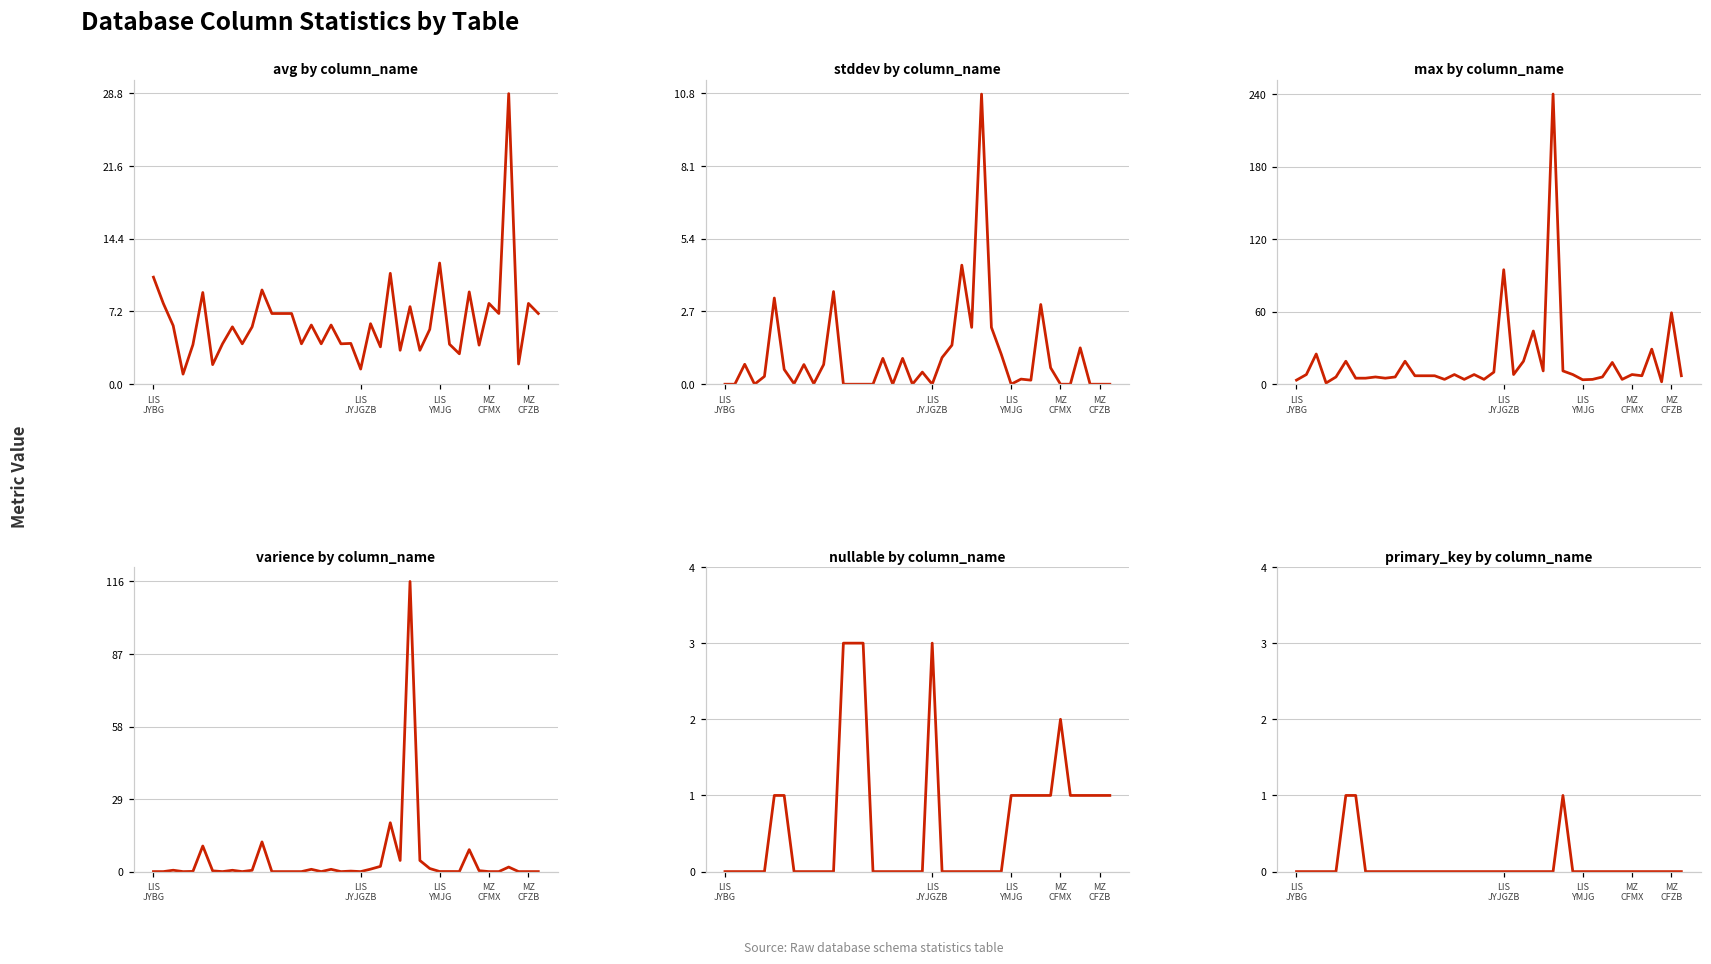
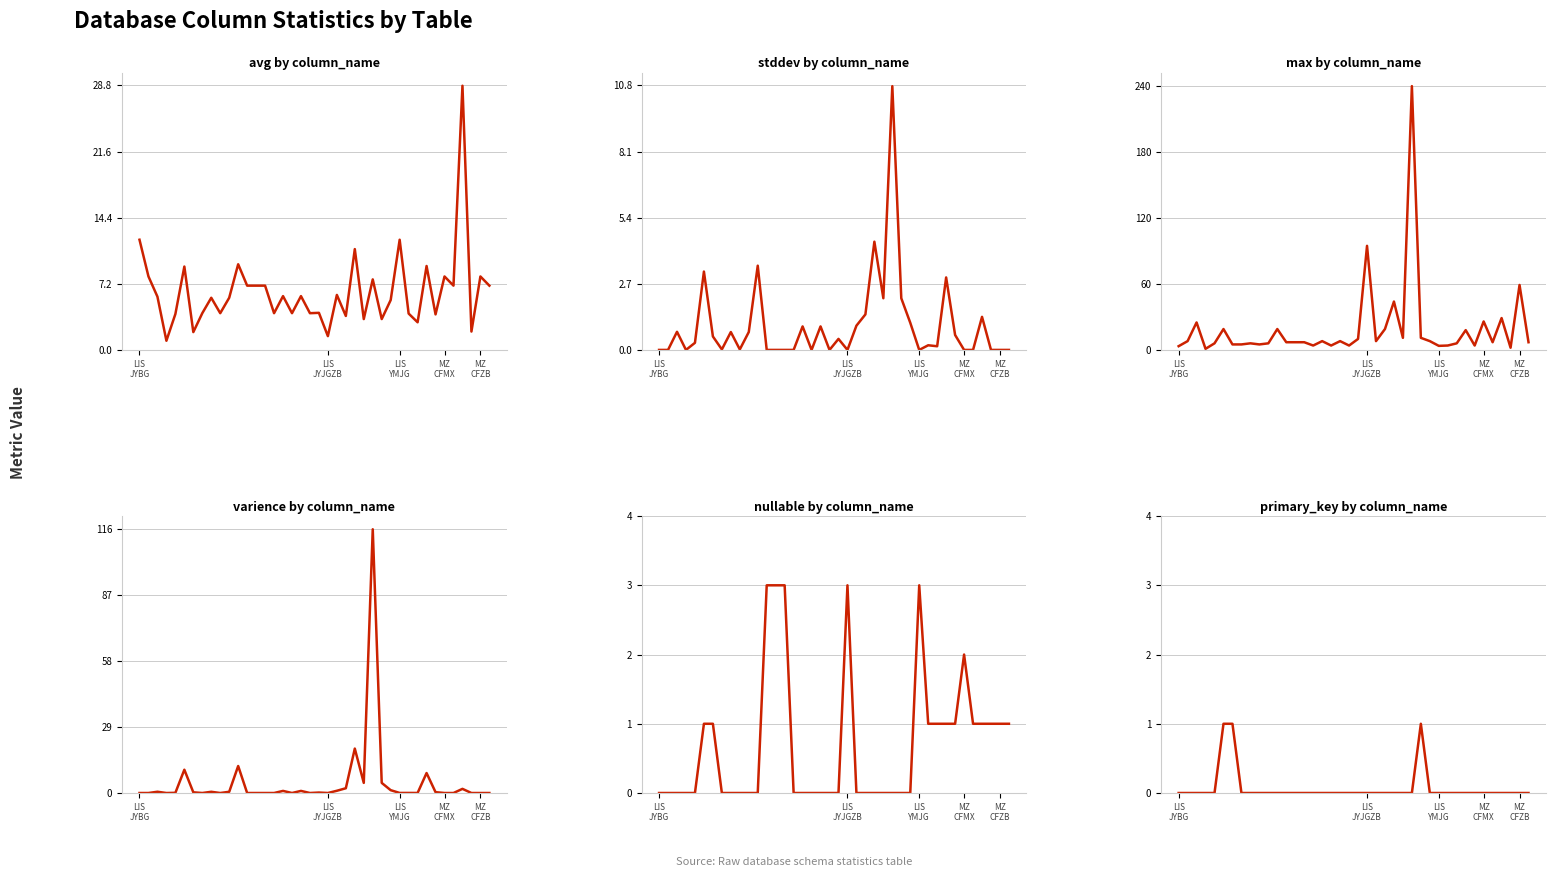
avg by column_name, LIS JYBG: 11 -> 12
max by column_name, MZ CFMX: 8 -> 26
nullable by column_name, LIS YMJG: 1 -> 3
